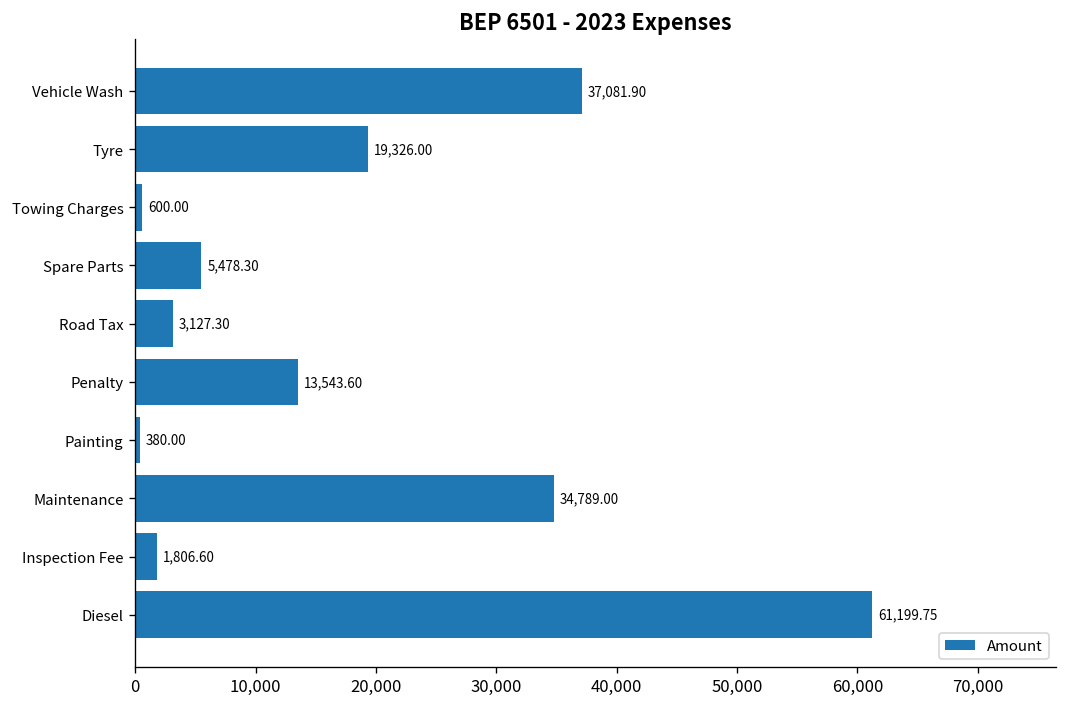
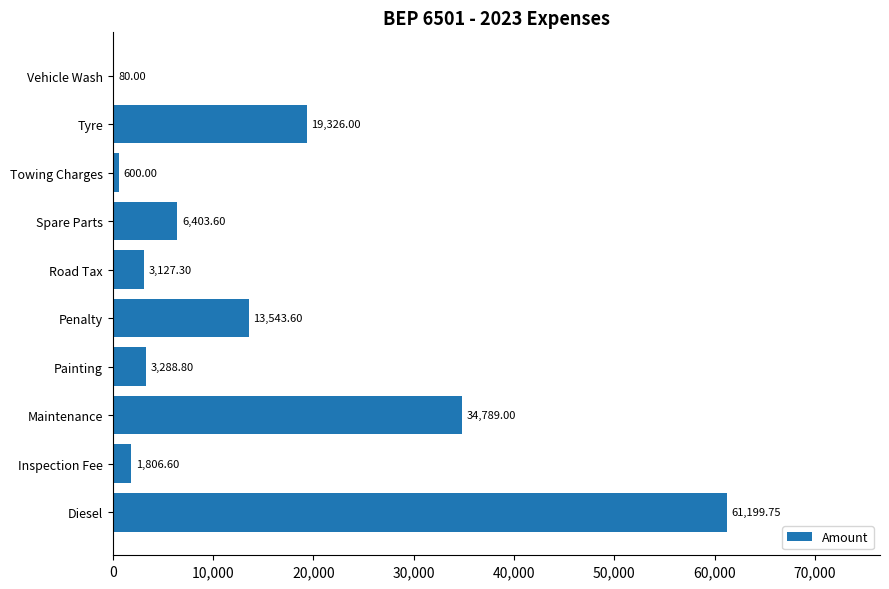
Vehicle Wash: 37,081.90 -> 80.00
Spare Parts: 5,478.30 -> 6,403.60
Painting: 380.00 -> 3,288.80
